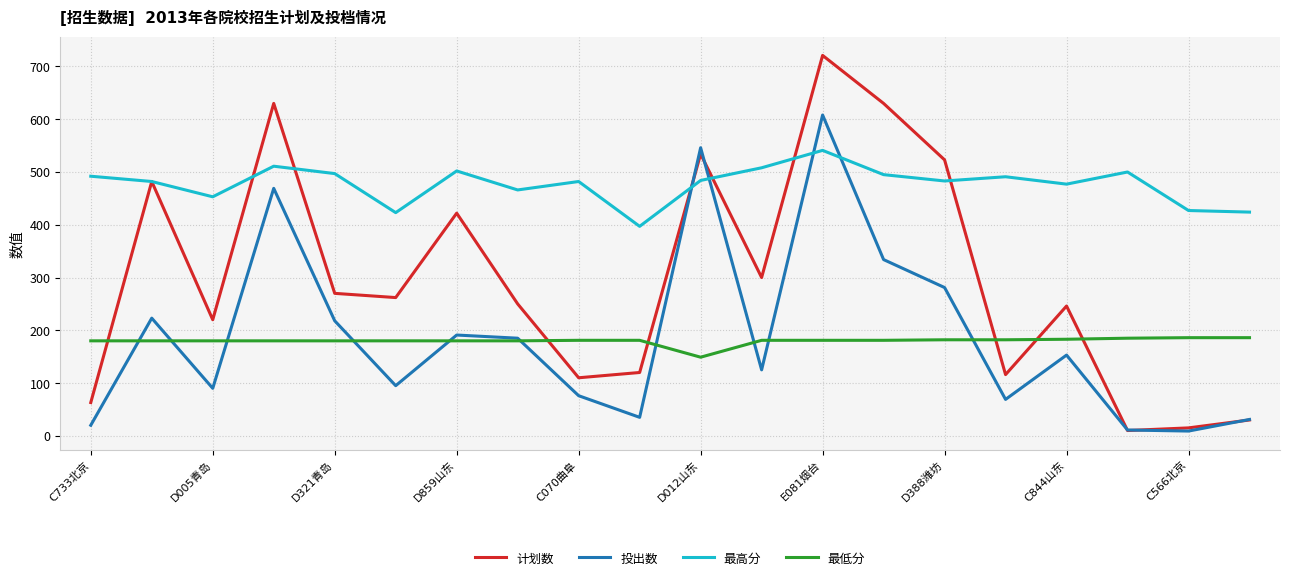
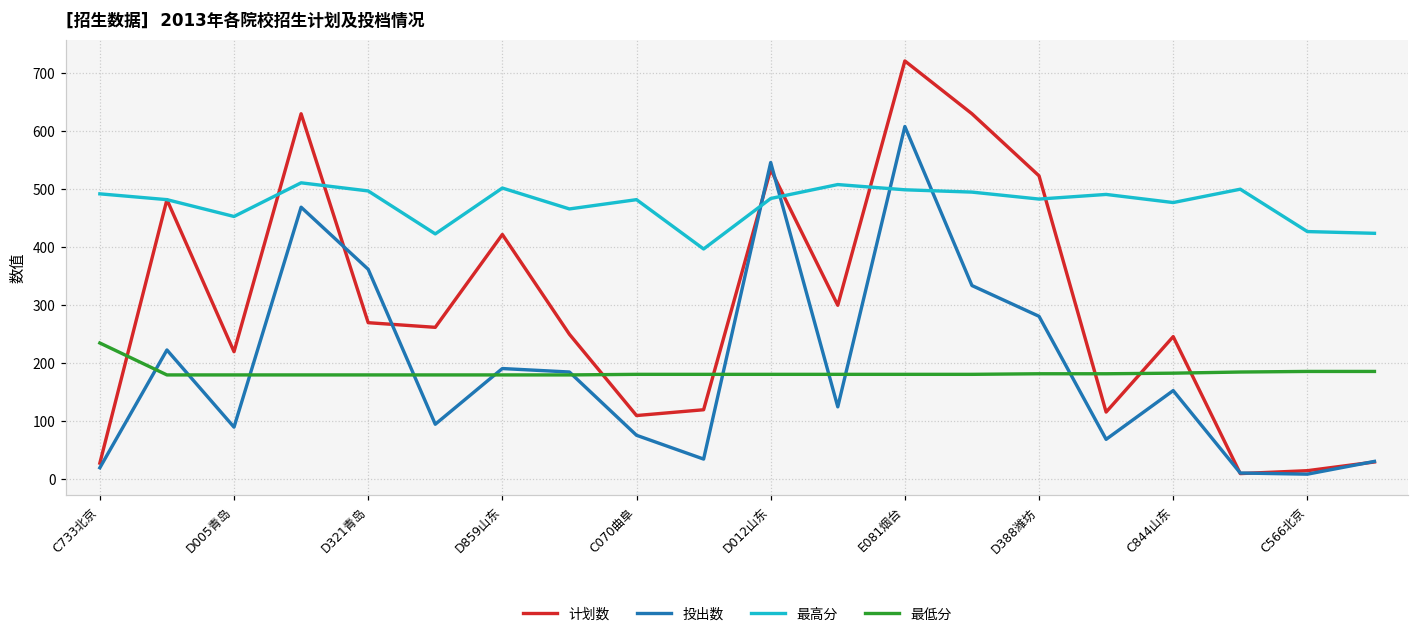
计划数, C733北京: 60 -> 30
最低分, C733北京: 180 -> 240
投出数, D321青岛: 220 -> 360
最低分, D012山东: 150 -> 180
最高分, E081烟台: 540 -> 500
